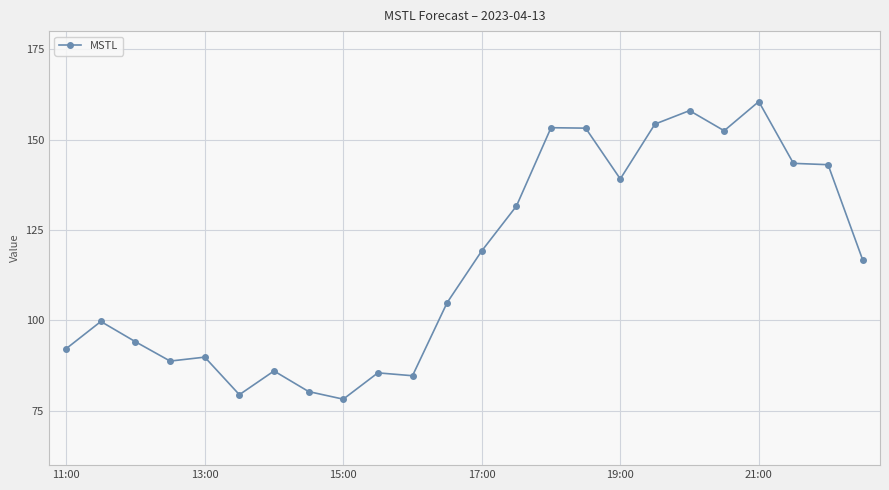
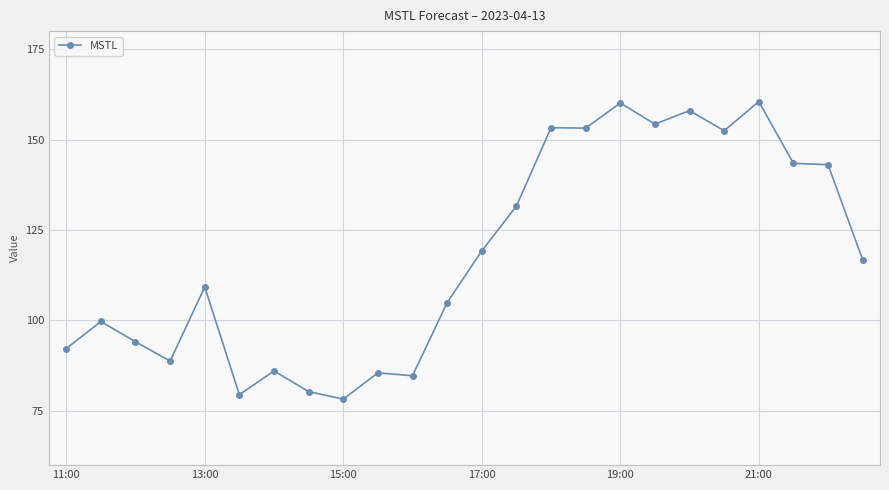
13:00: 90 -> 109
19:00: 139 -> 160
